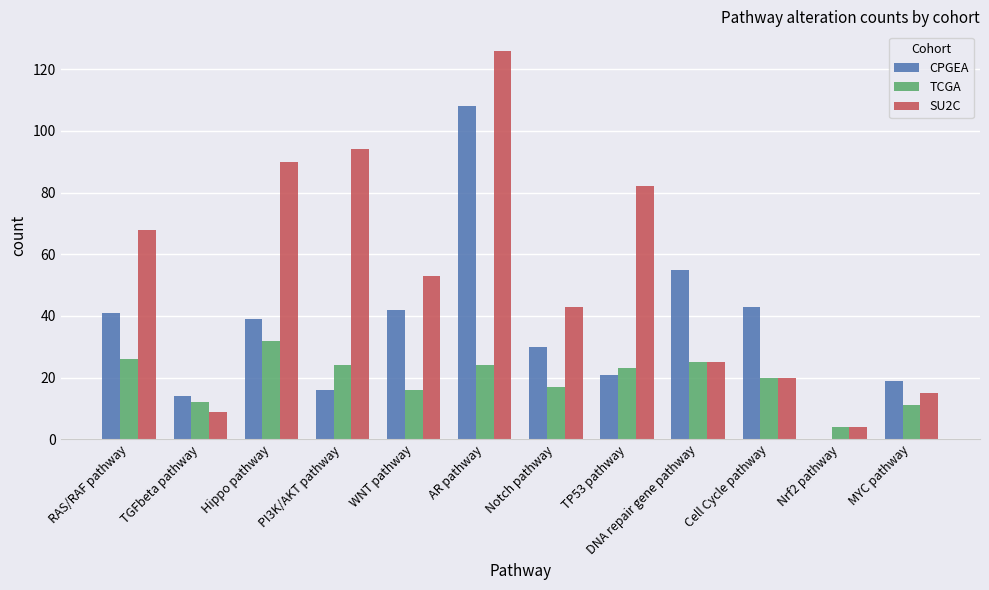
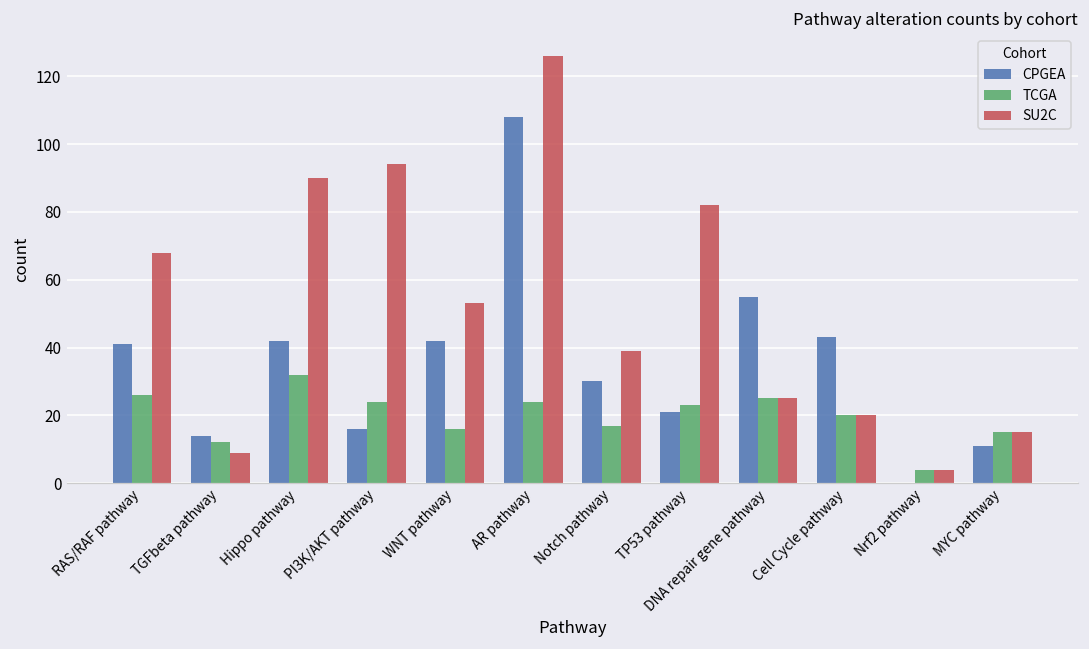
CPGEA, Hippo pathway: 39 -> 42
SU2C, Notch pathway: 43 -> 39
CPGEA, MYC pathway: 19 -> 11
TCGA, MYC pathway: 11 -> 15
